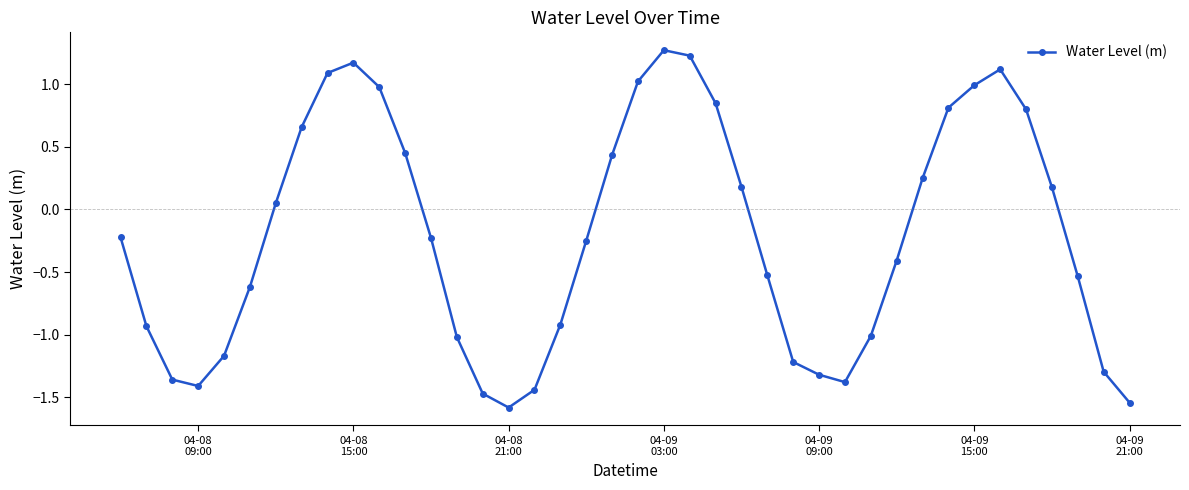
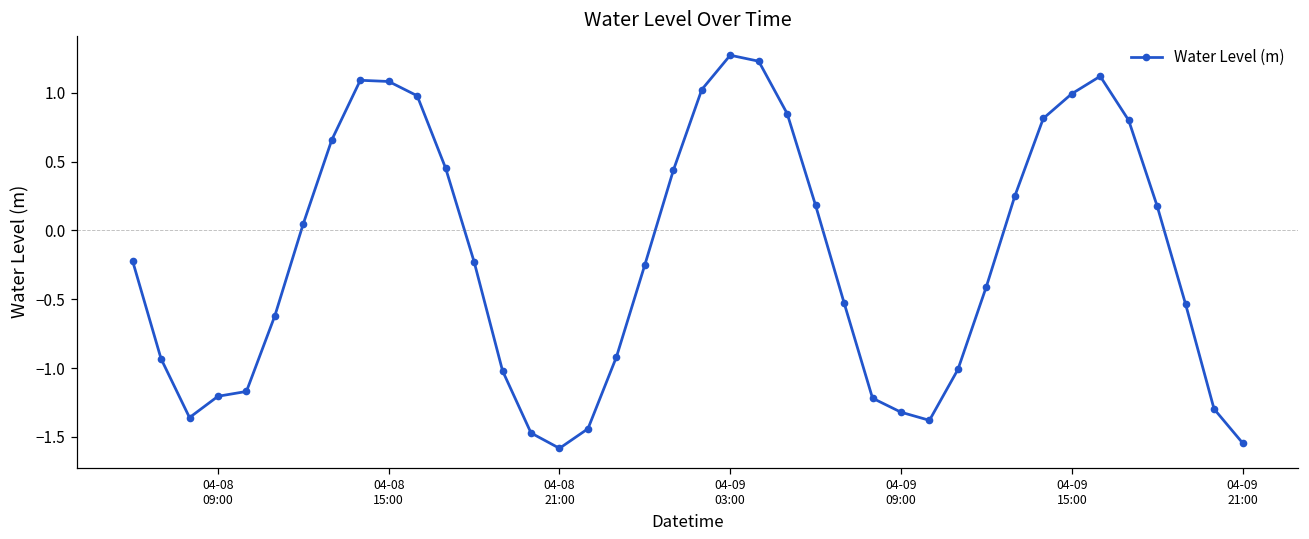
04-08 09:00: -1.41 -> -1.21
04-08 15:00: 1.17 -> 1.08
